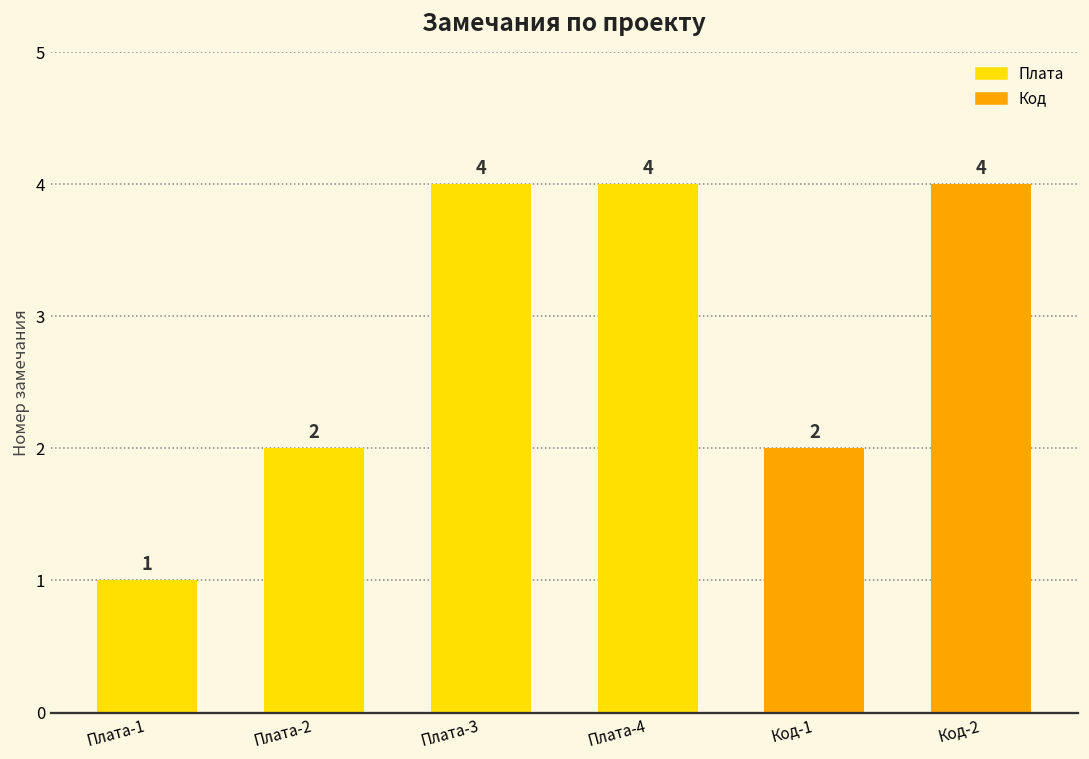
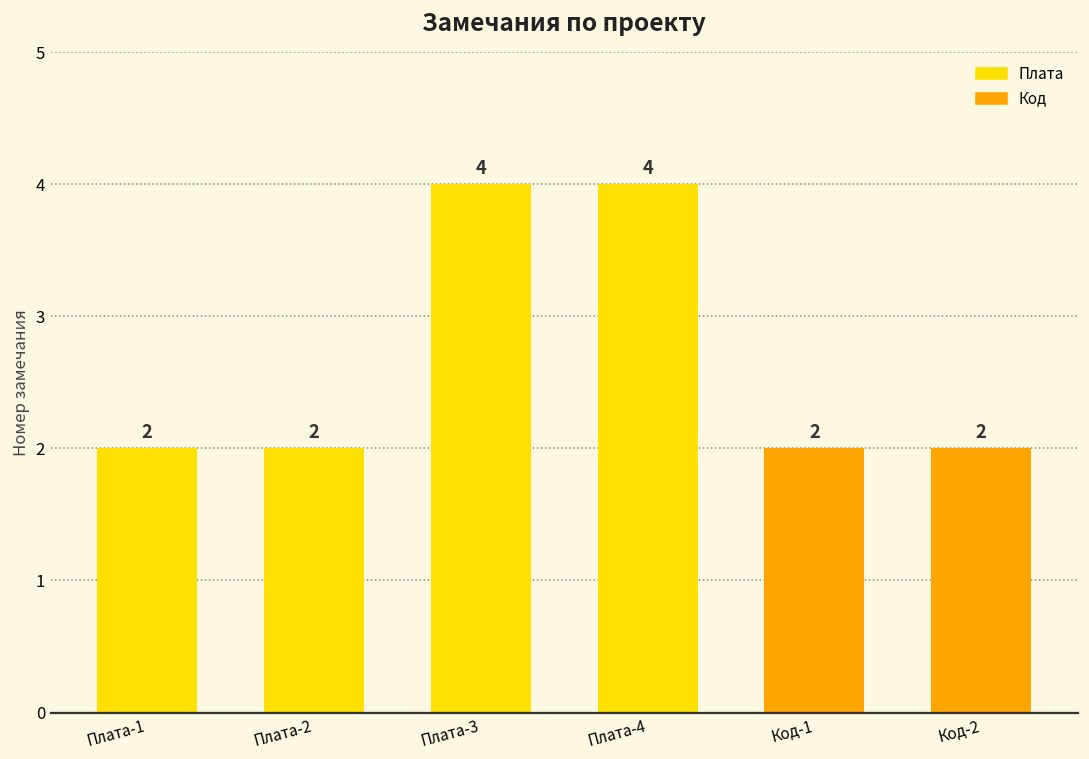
Плата-1: 1 -> 2
Код-2: 4 -> 2
